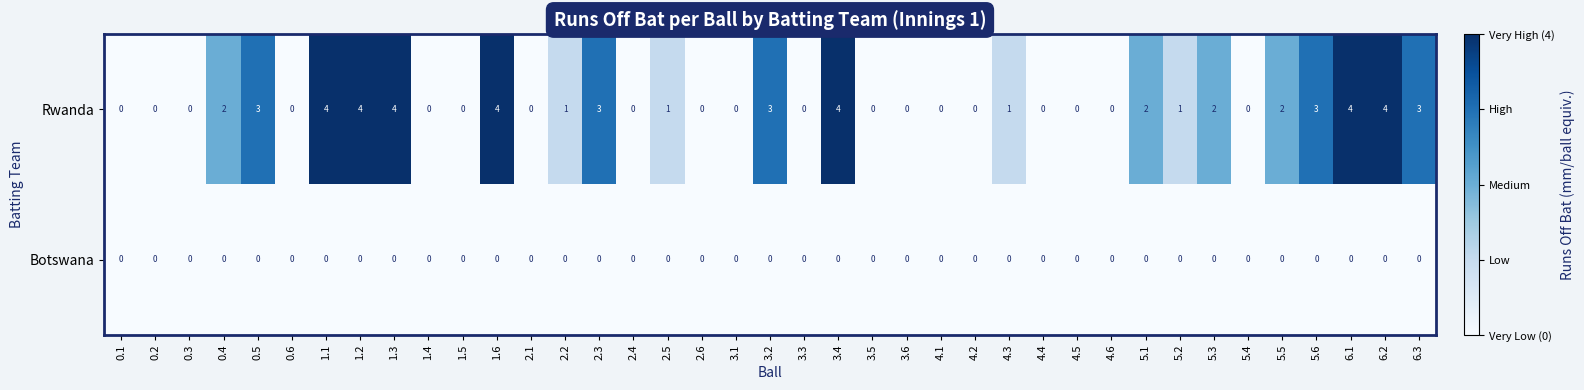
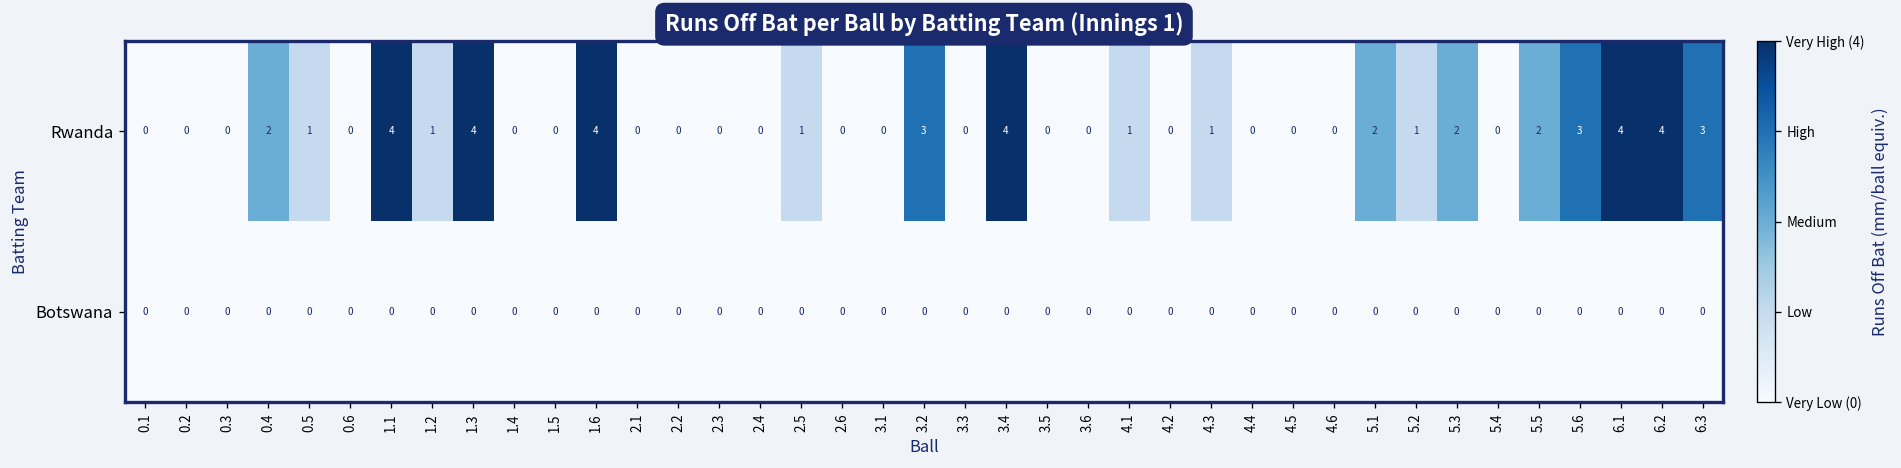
Rwanda, 0.5: 3 -> 1
Rwanda, 1.2: 4 -> 1
Rwanda, 2.2: 1 -> 0
Rwanda, 2.3: 3 -> 0
Rwanda, 4.1: 0 -> 1
